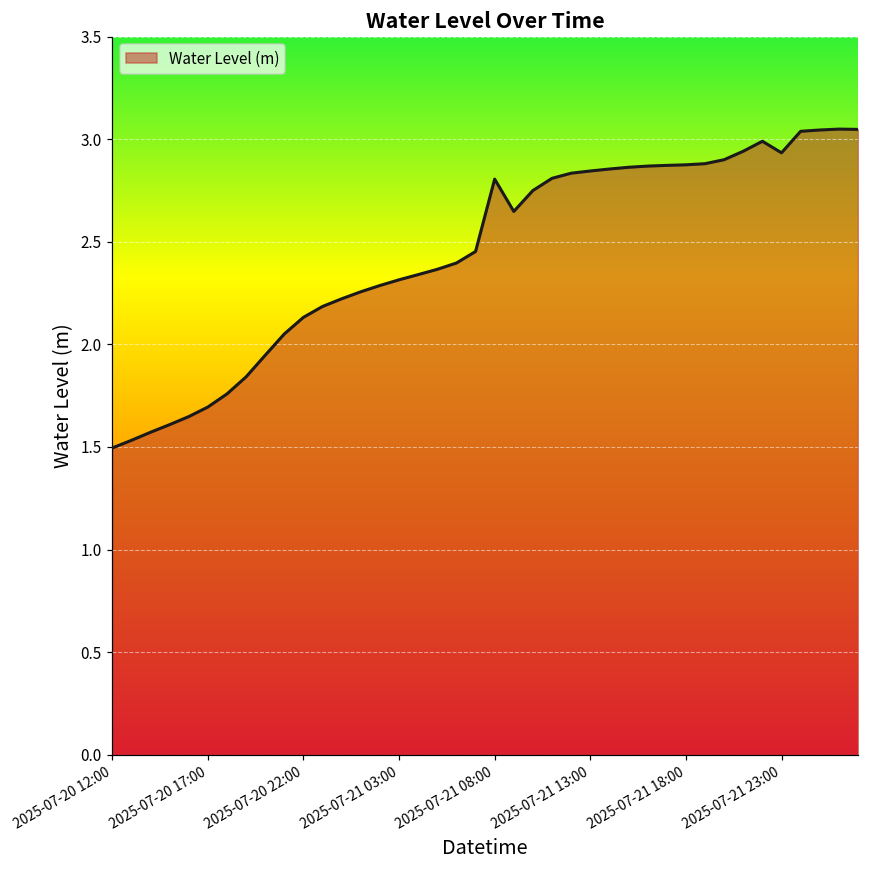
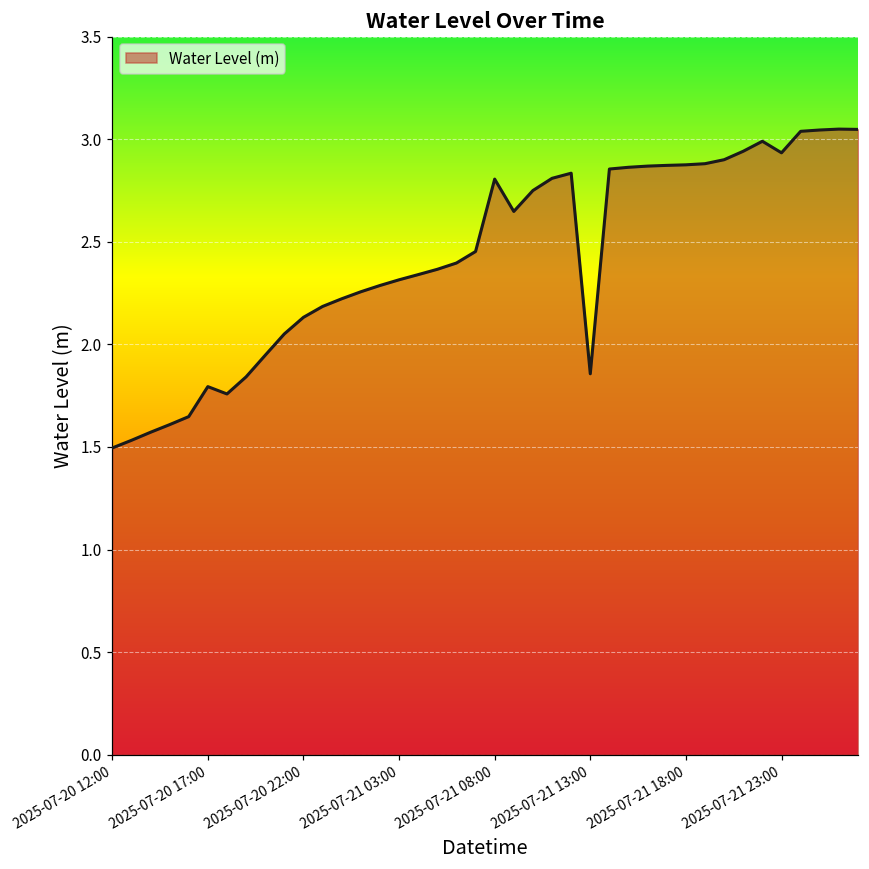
2025-07-20 17:00: 1.69 -> 1.79
2025-07-21 13:00: 2.85 -> 1.86
